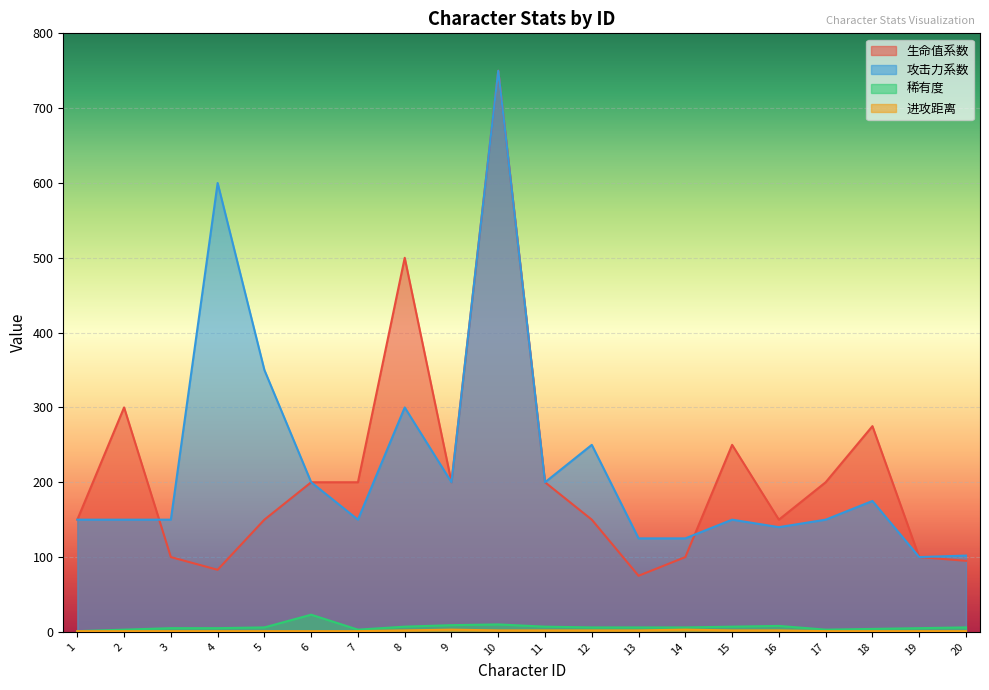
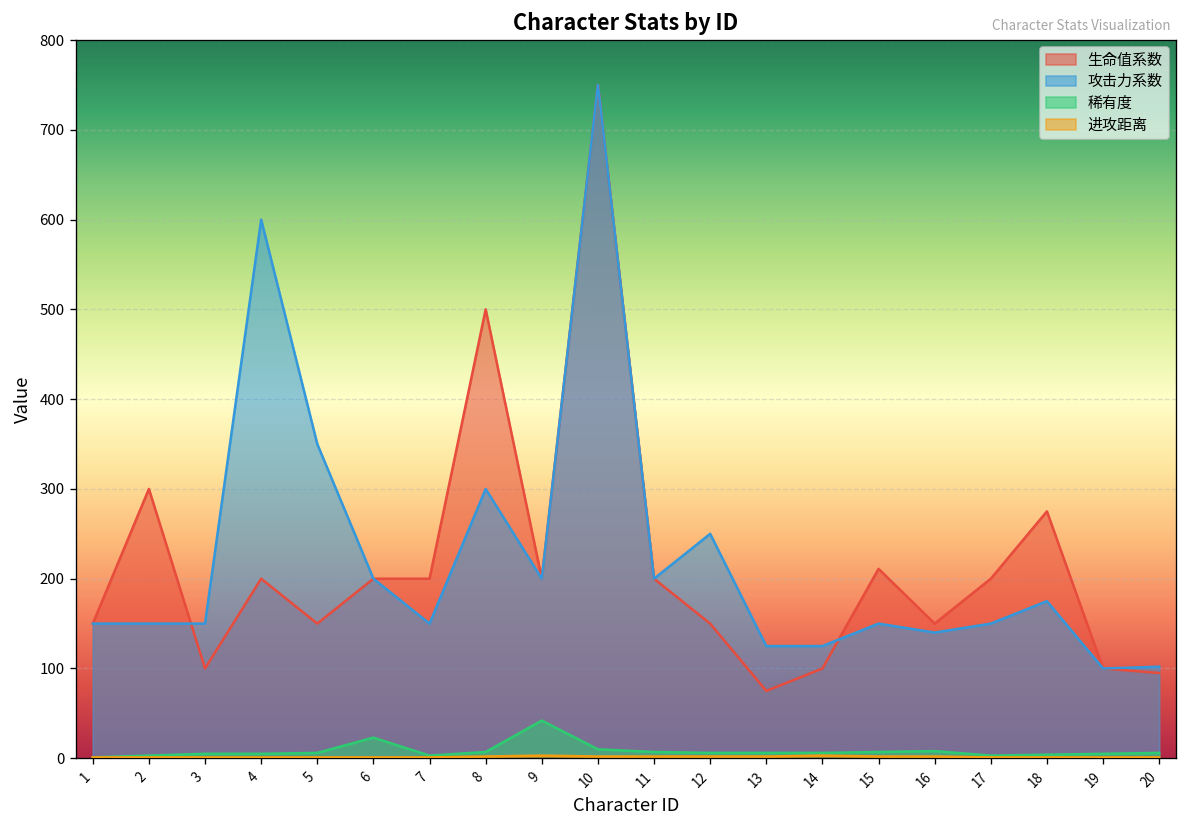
生命值系数, 4: 80 -> 200
稀有度, 9: 10 -> 40
生命值系数, 15: 250 -> 210
